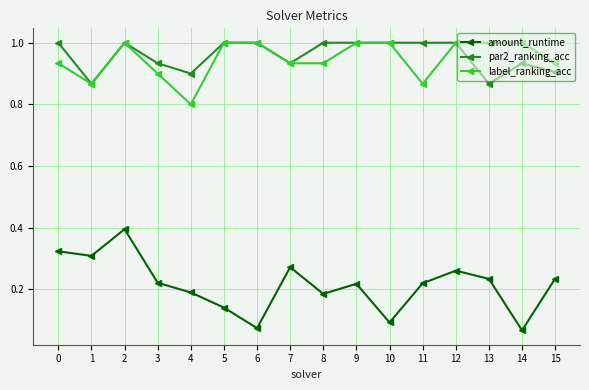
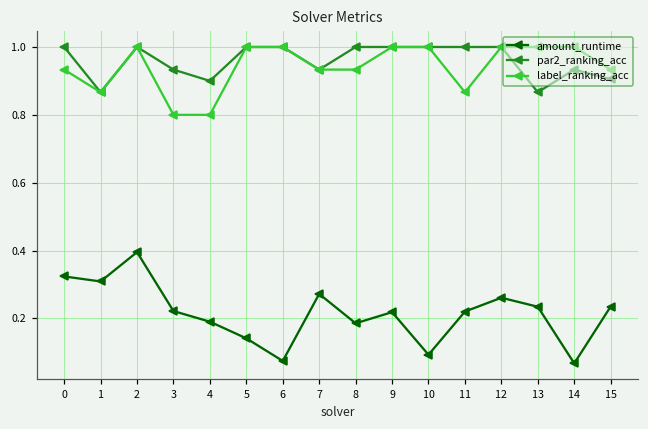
label_ranking_acc, 3: 0.9 -> 0.8
